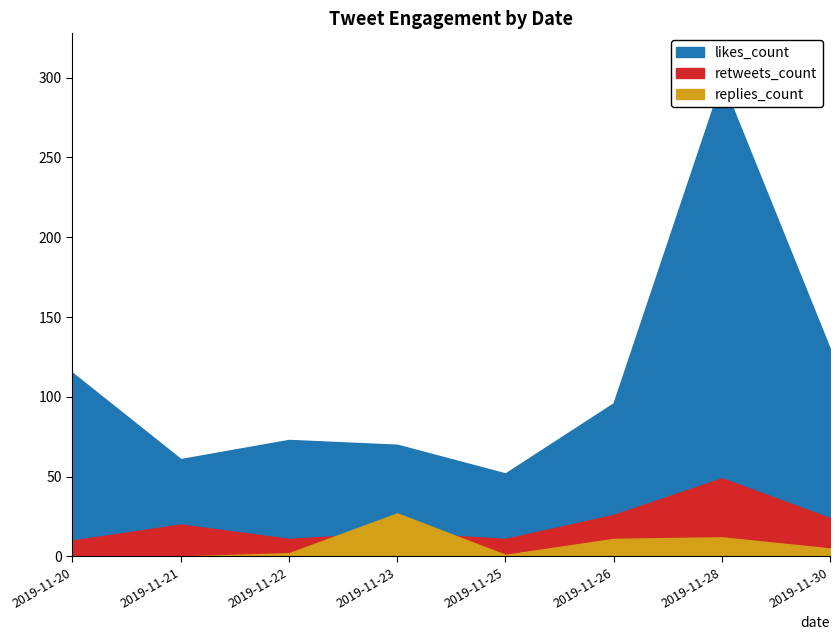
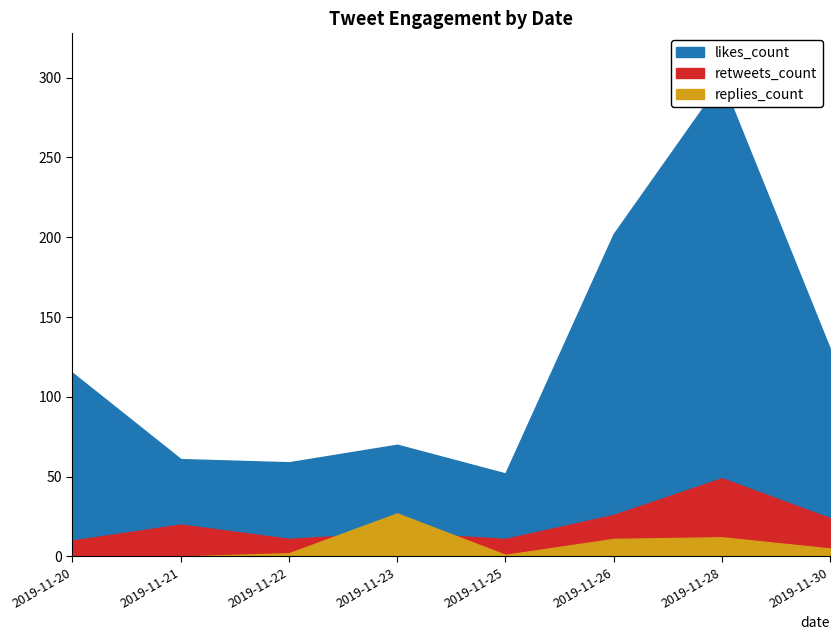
likes_count, 2019-11-22: 73 -> 59
likes_count, 2019-11-26: 96 -> 202
